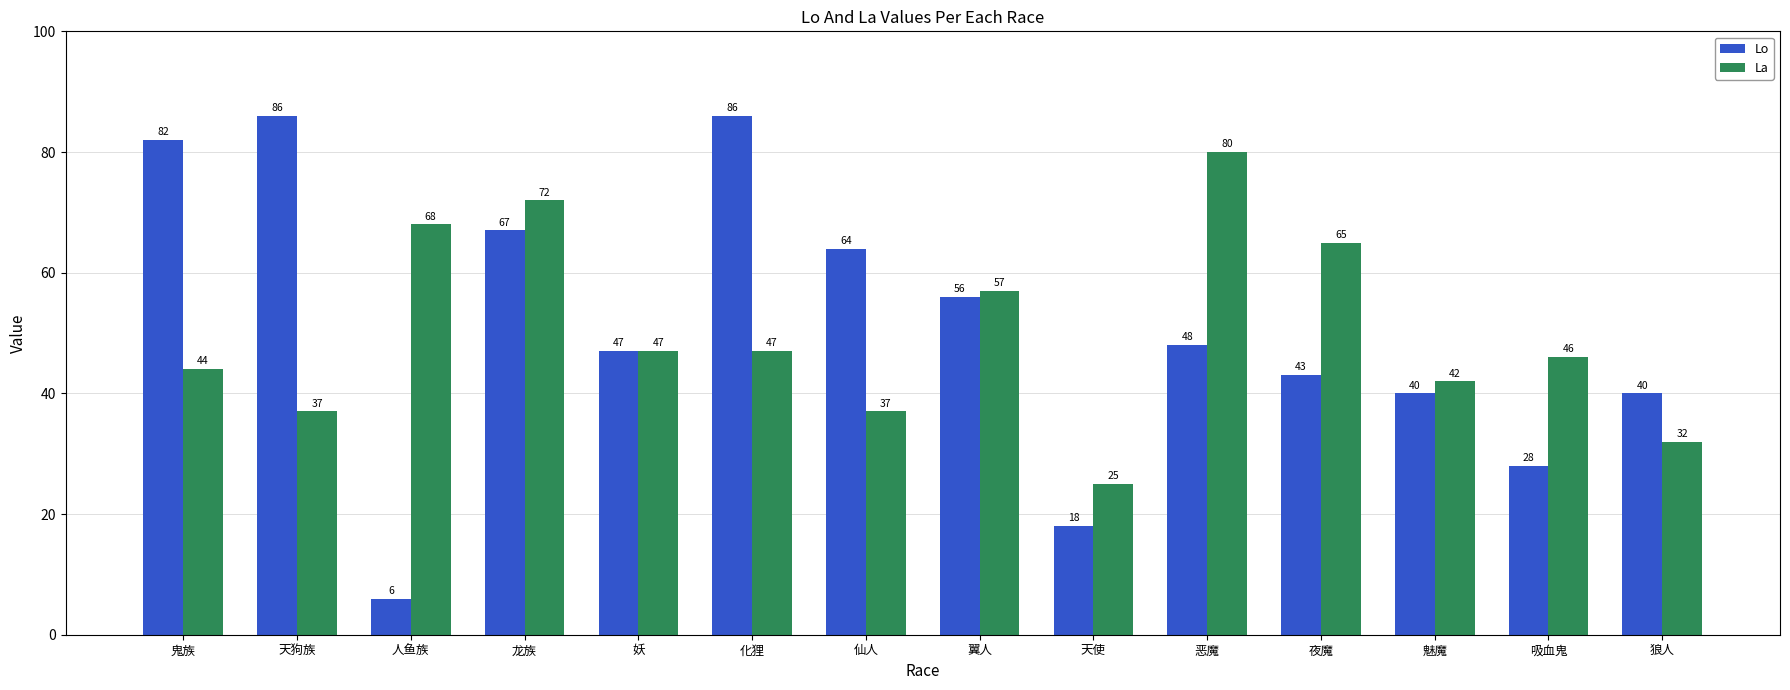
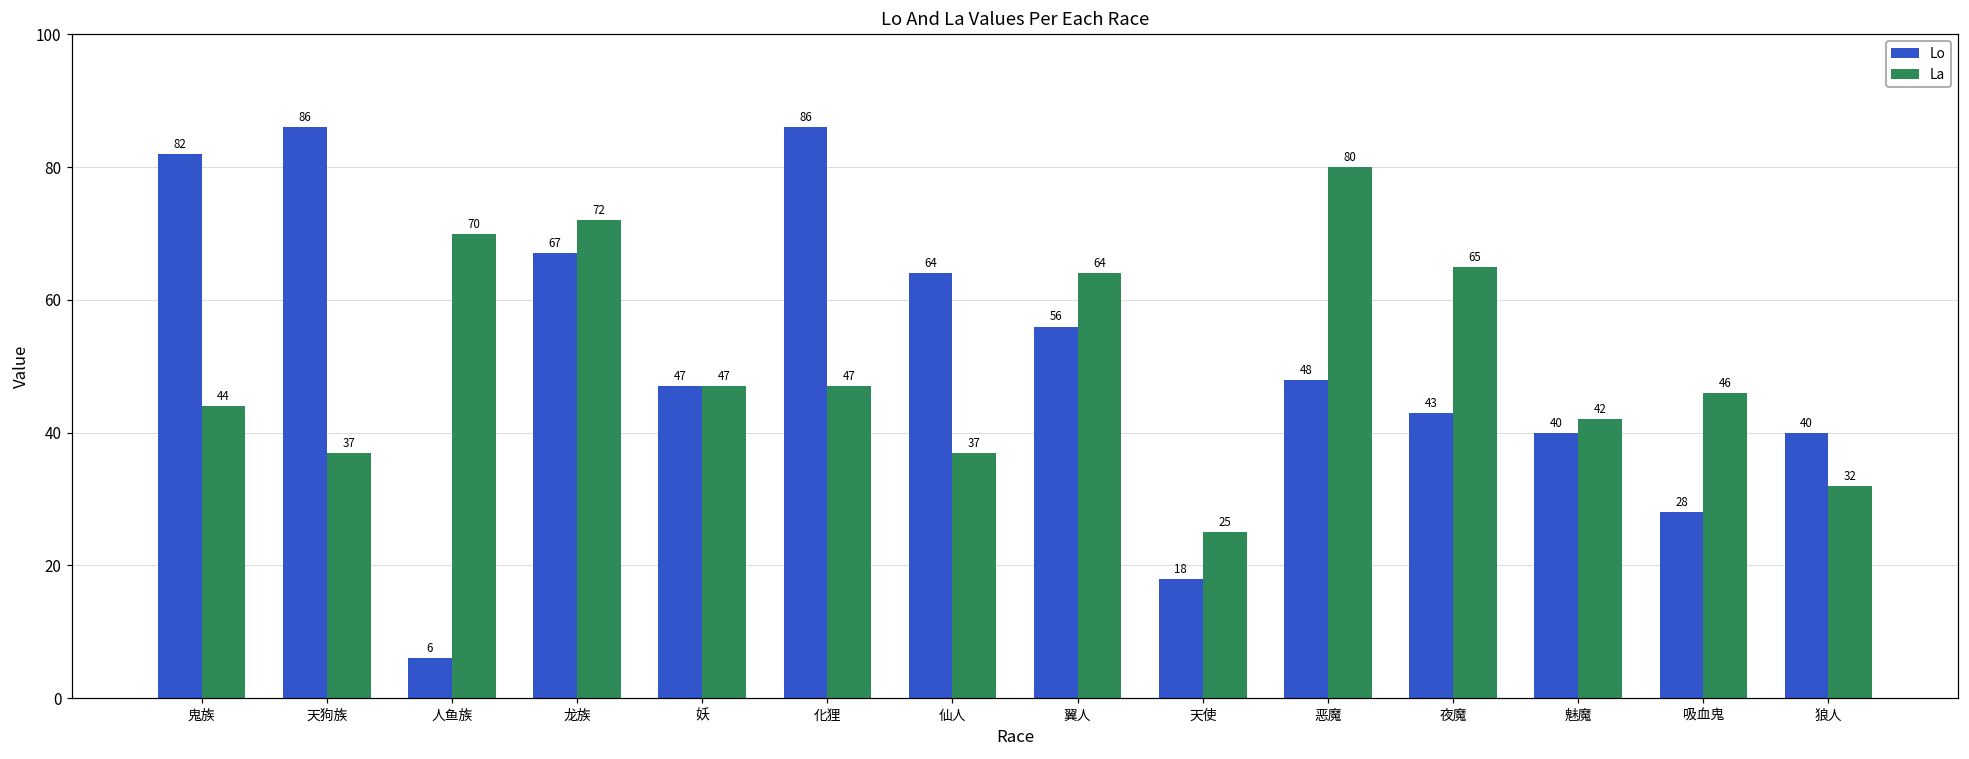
La, 人鱼族: 68 -> 70
La, 翼人: 57 -> 64
